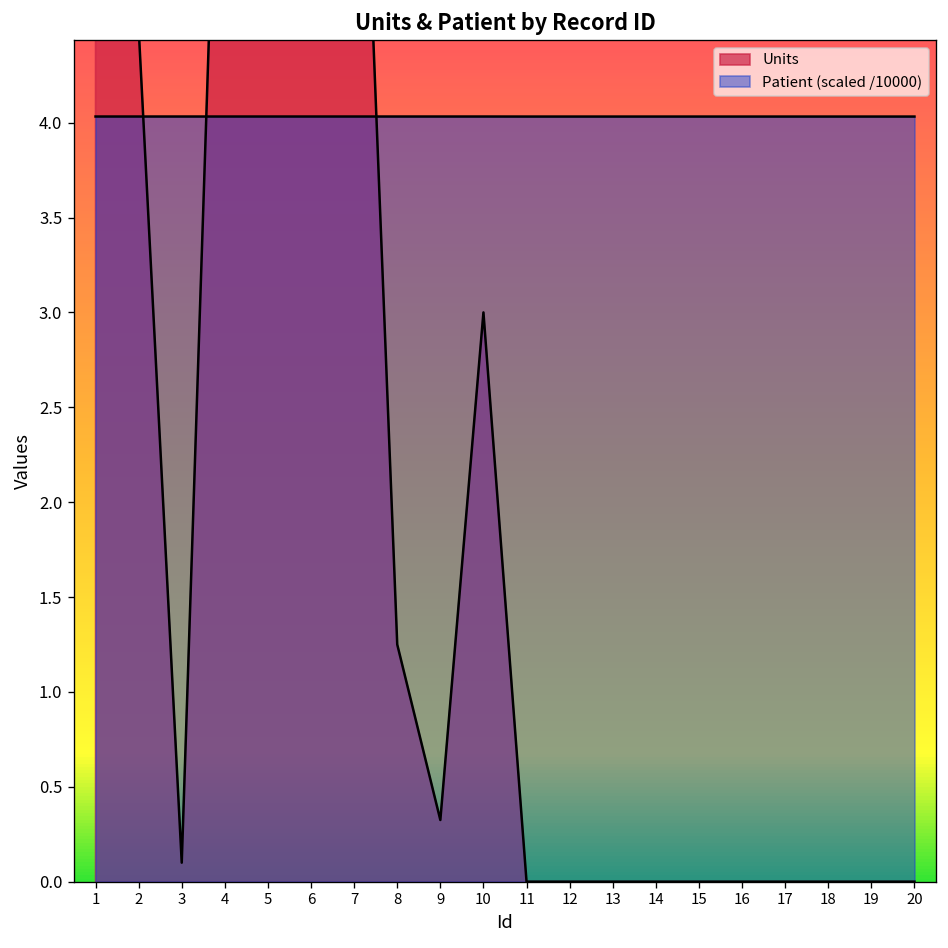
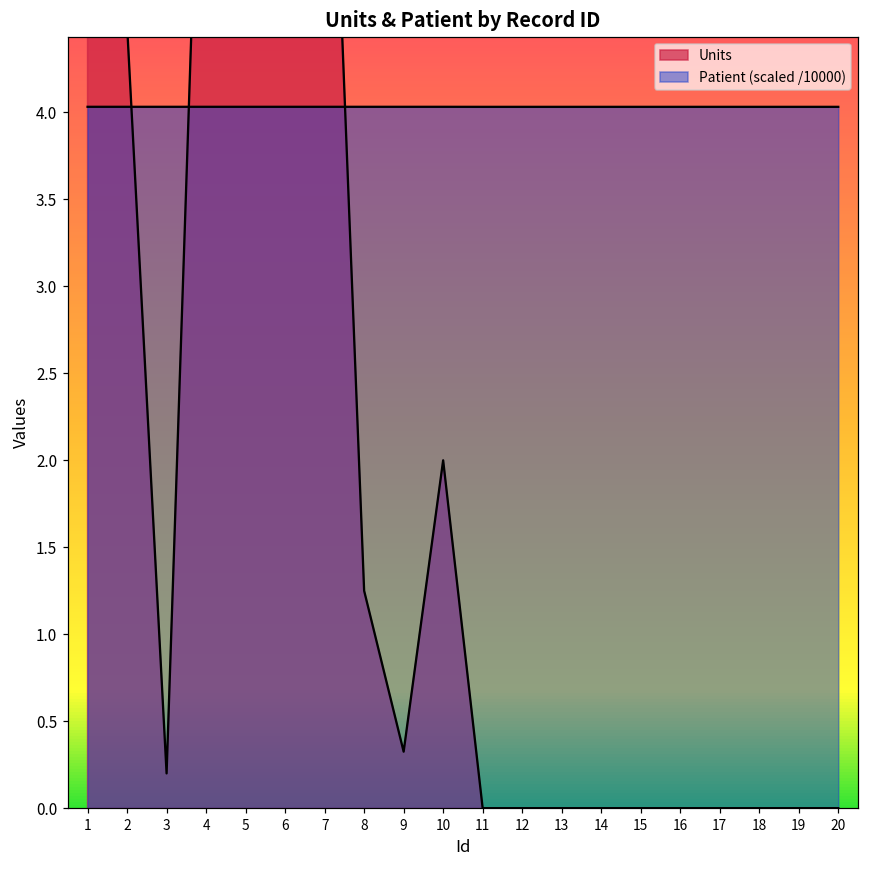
Units, 3: 0.1 -> 0.2
Units, 10: 3 -> 2
